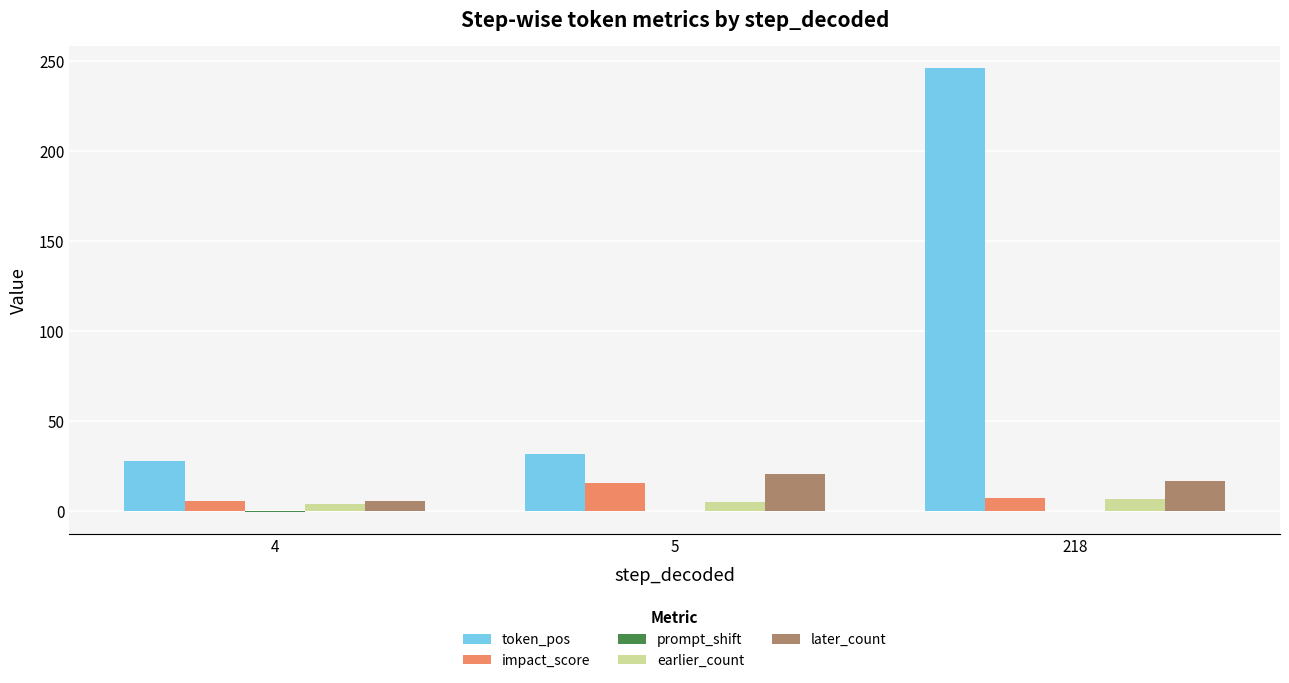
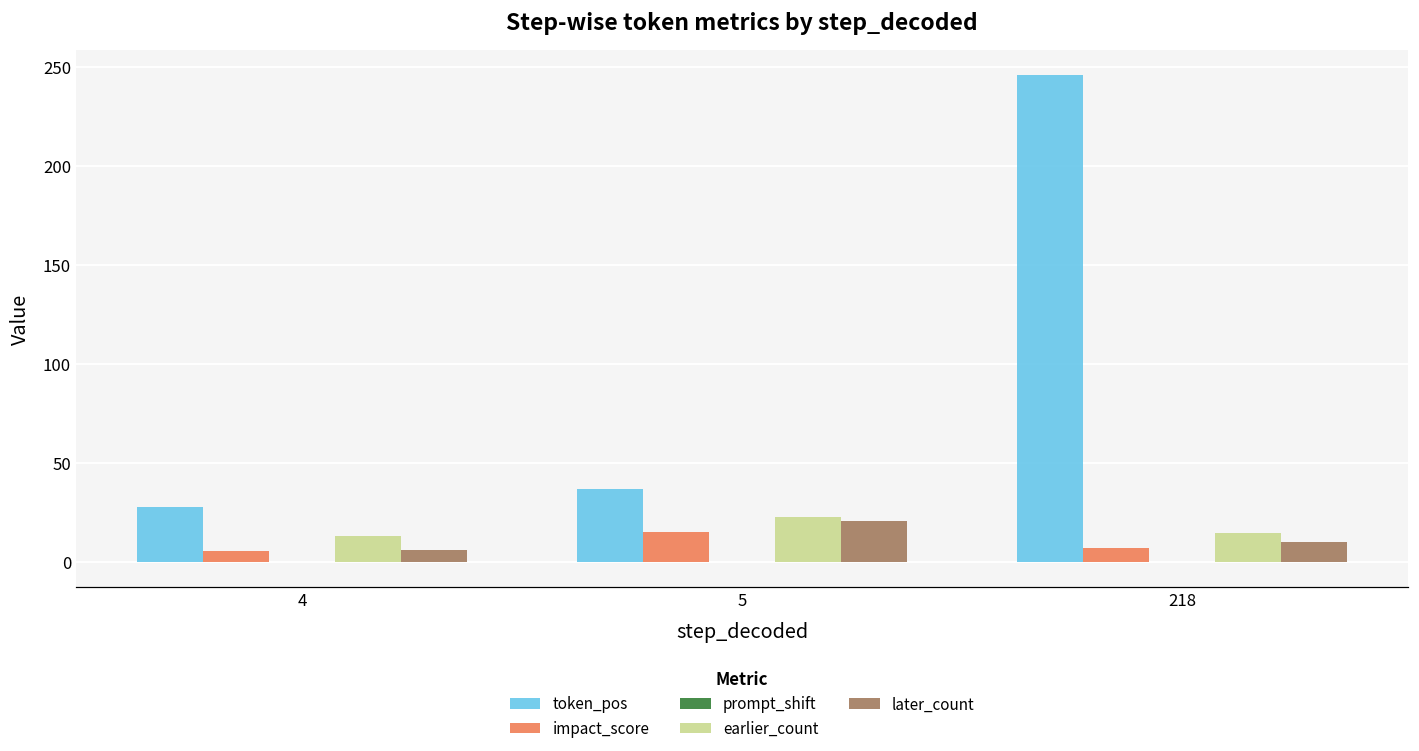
earlier_count, 4: 4 -> 13
token_pos, 5: 32 -> 37
earlier_count, 5: 5 -> 23
earlier_count, 218: 7 -> 15
later_count, 218: 17 -> 10
